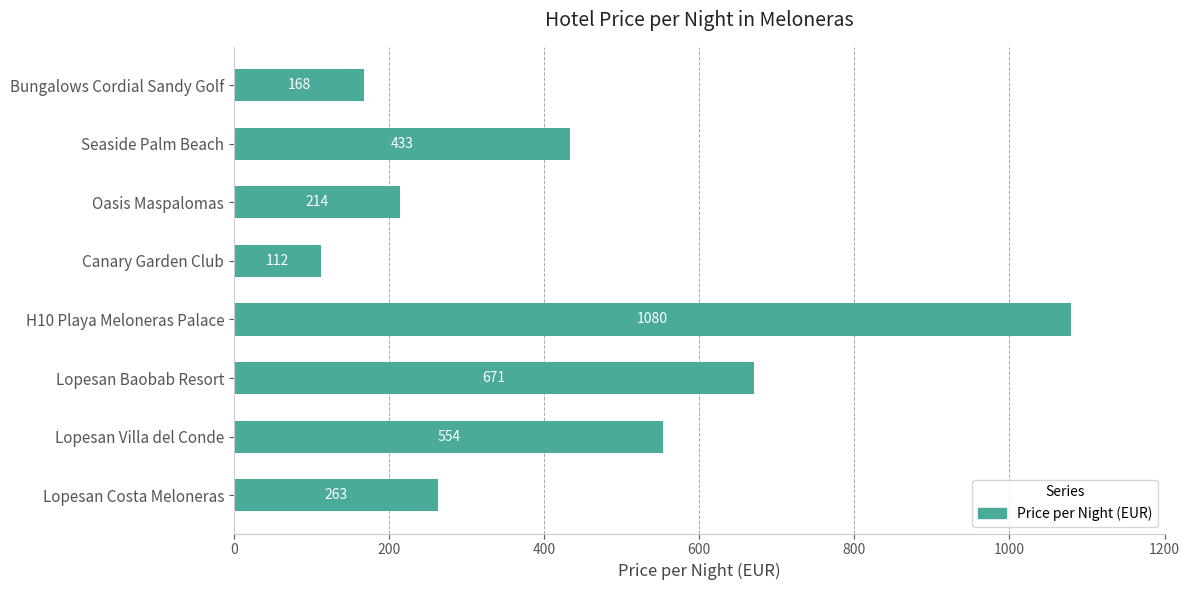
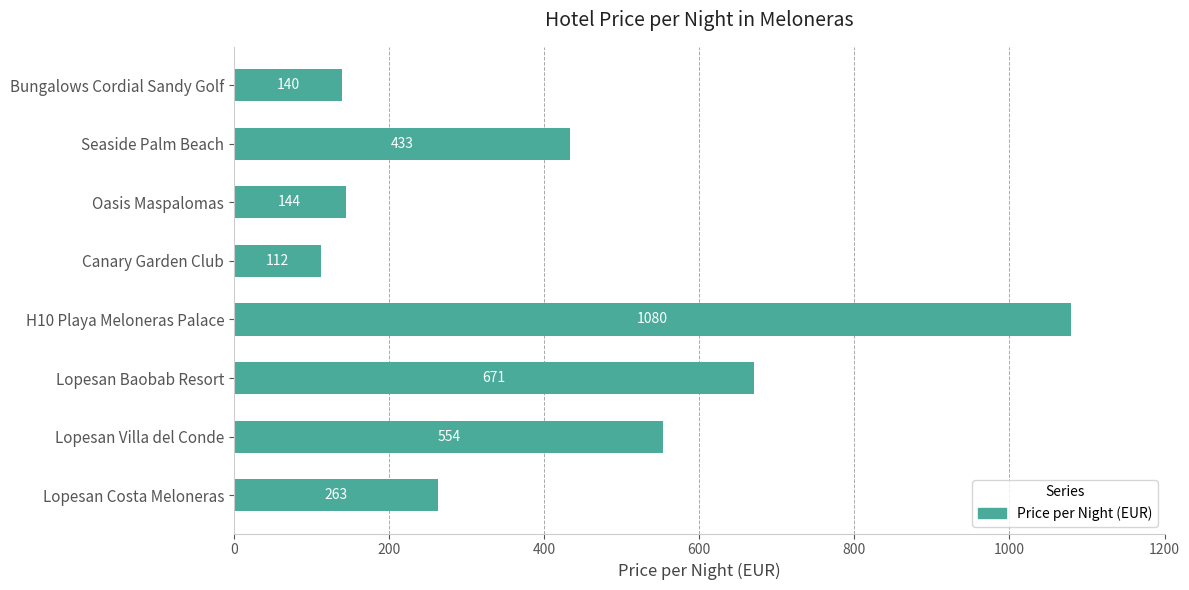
Bungalows Cordial Sandy Golf: 168 -> 140
Oasis Maspalomas: 214 -> 144
